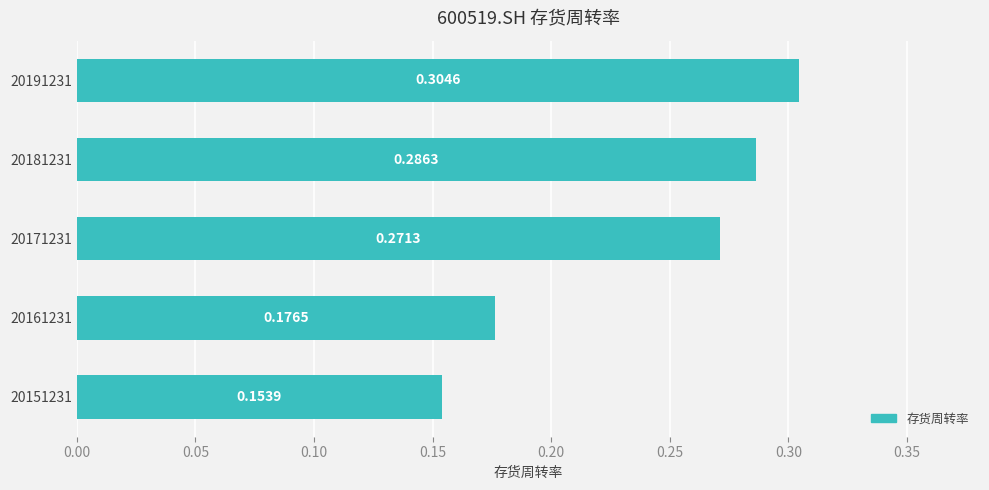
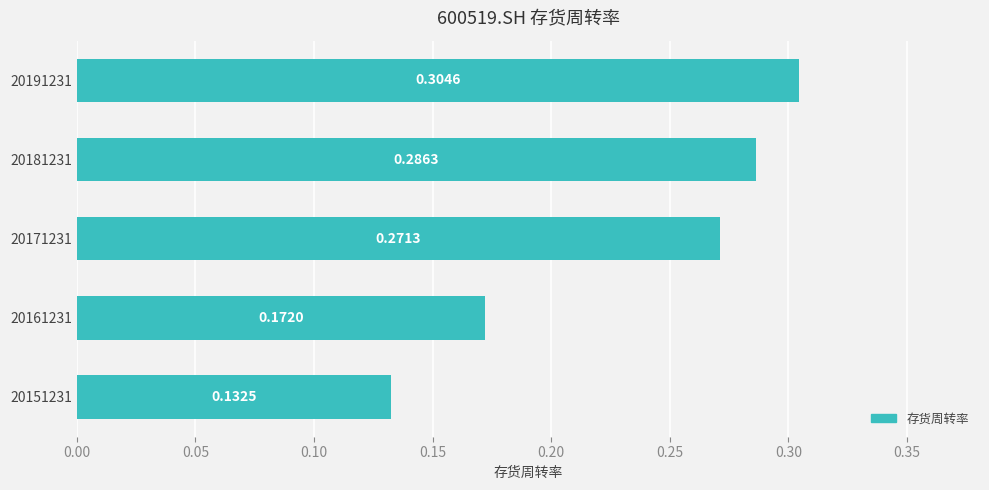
20161231: 0.1765 -> 0.1720
20151231: 0.1539 -> 0.1325
